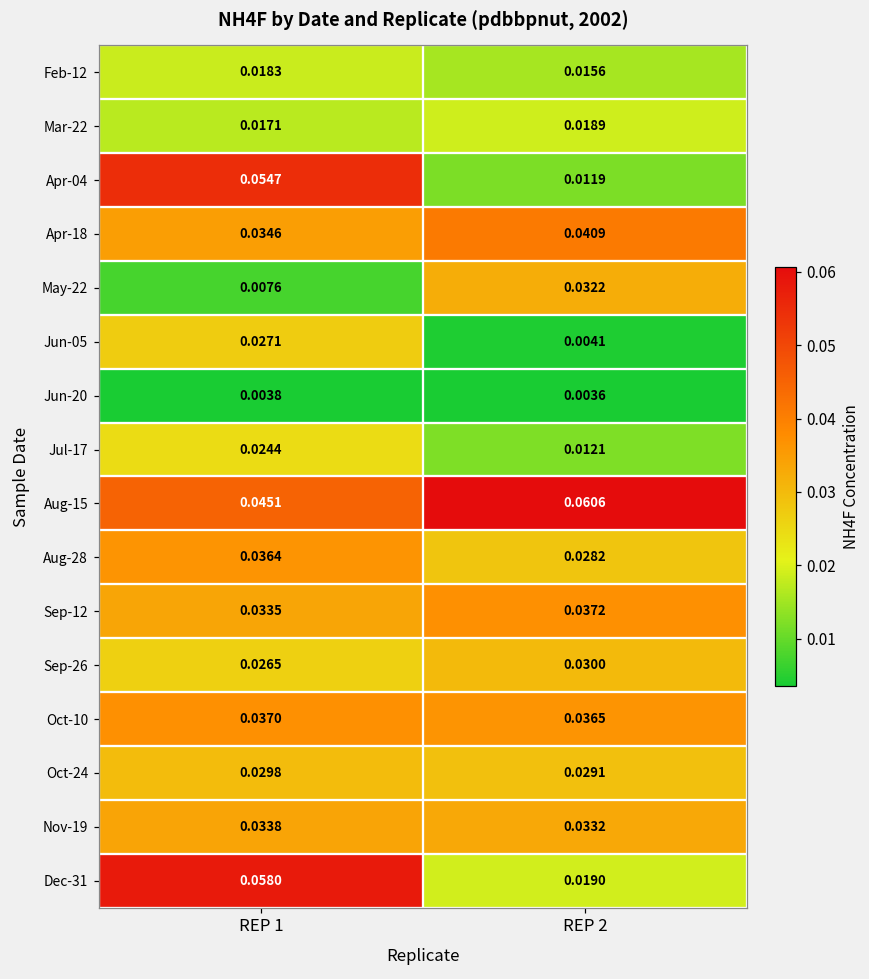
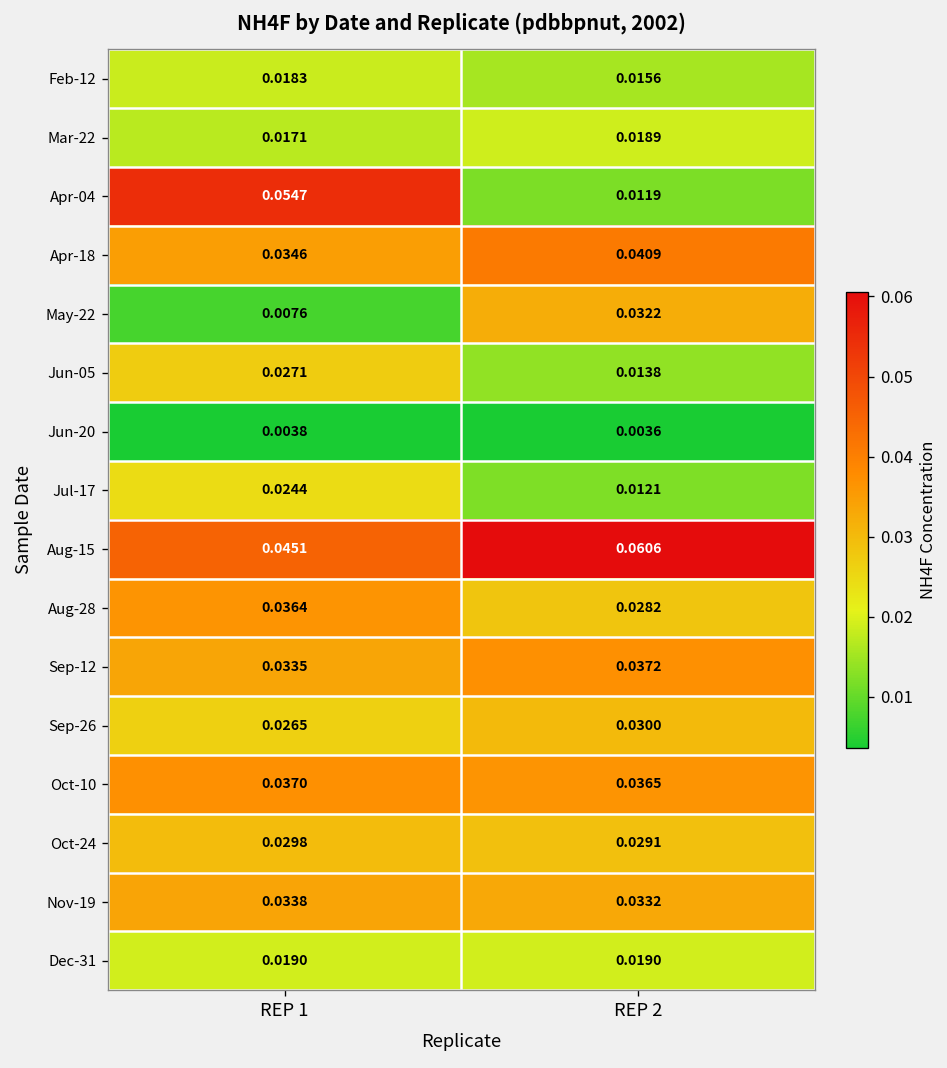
Jun-05, REP 2: 0.0041 -> 0.0138
Dec-31, REP 1: 0.0580 -> 0.0190
